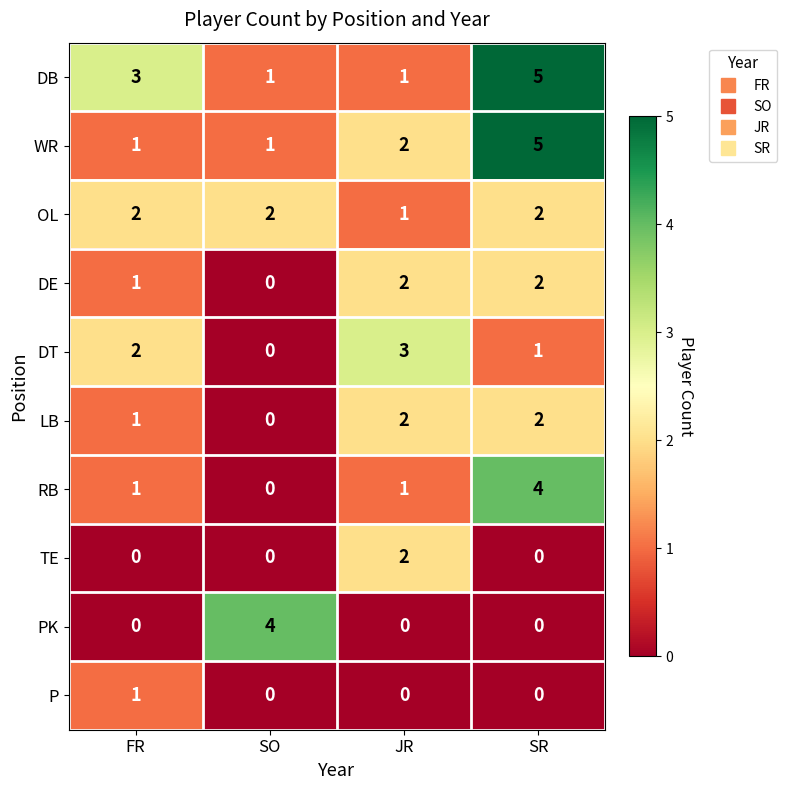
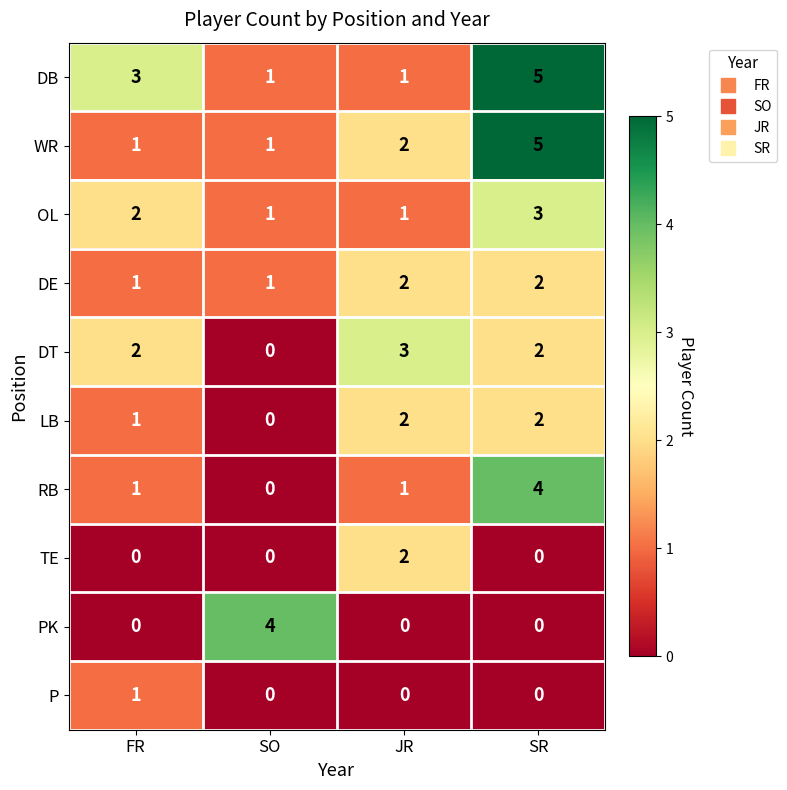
OL, SO: 2 -> 1
OL, SR: 2 -> 3
DE, SO: 0 -> 1
DT, SR: 1 -> 2
